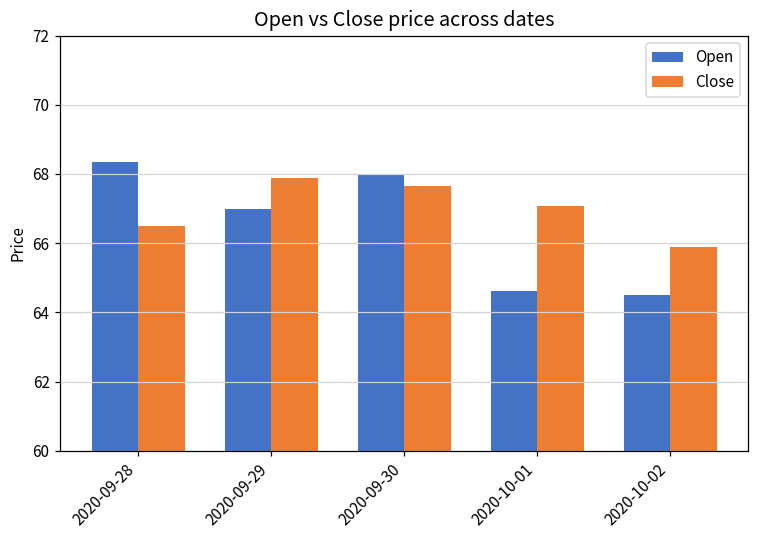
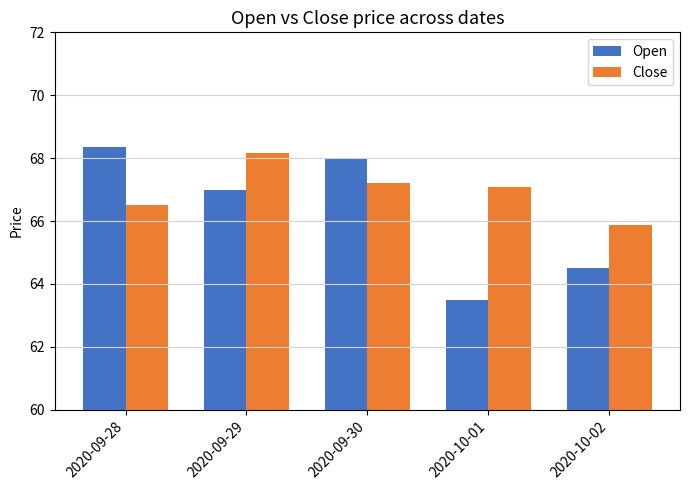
Close, 2020-09-29: 67.9 -> 68.2
Close, 2020-09-30: 67.7 -> 67.2
Open, 2020-10-01: 64.6 -> 63.5
